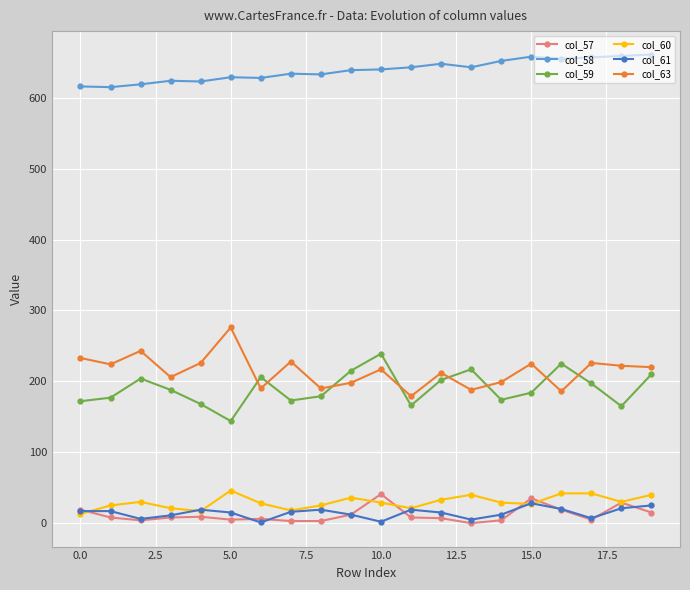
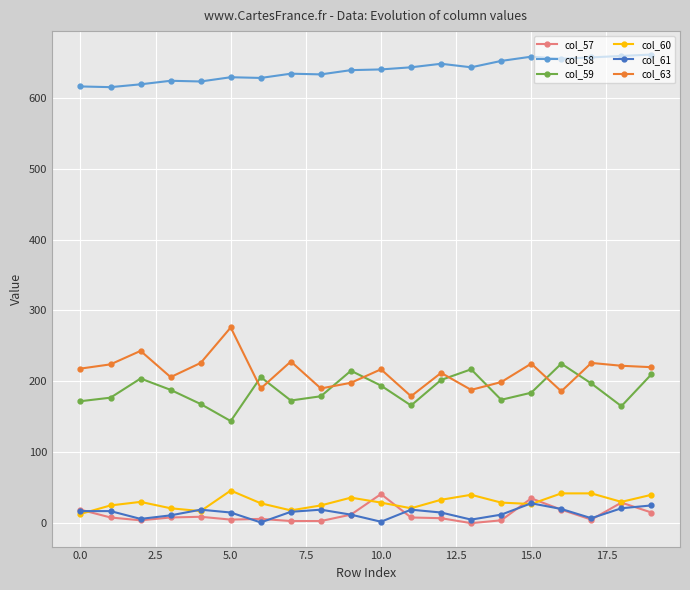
col_63, 0.0: 230 -> 220
col_59, 10.0: 240 -> 190
